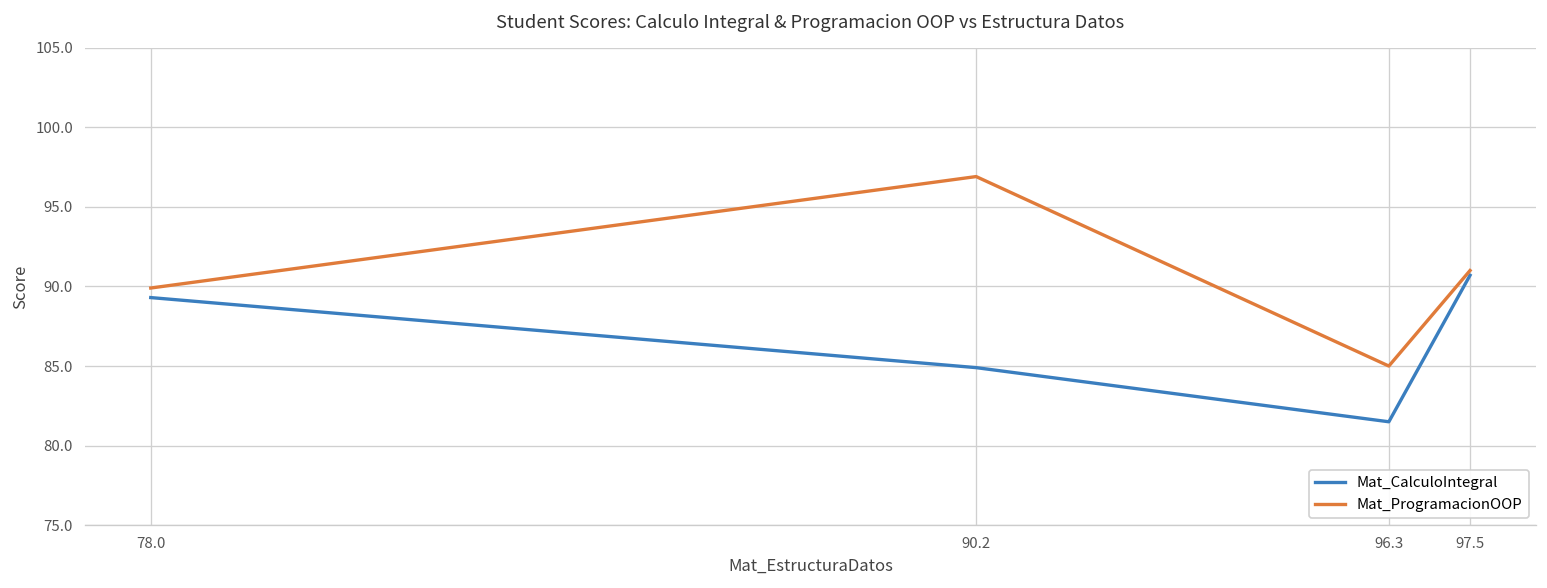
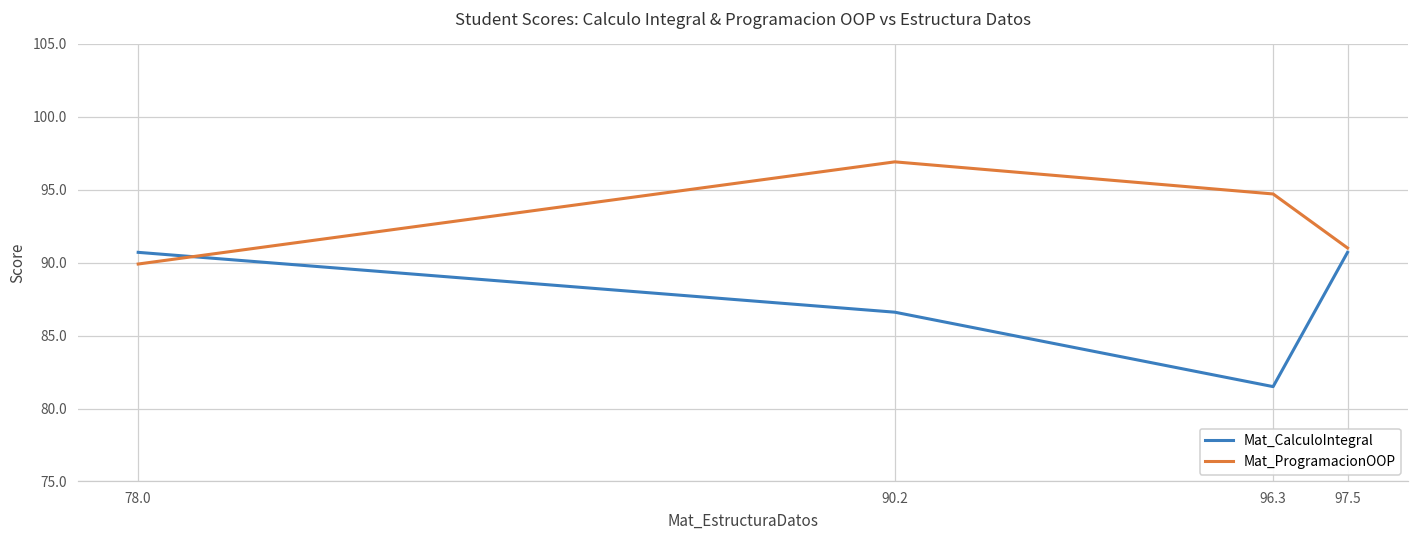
Mat_CalculoIntegral, 78.0: 89.3 -> 90.7
Mat_CalculoIntegral, 90.2: 84.9 -> 86.6
Mat_ProgramacionOOP, 96.3: 85.0 -> 94.7
